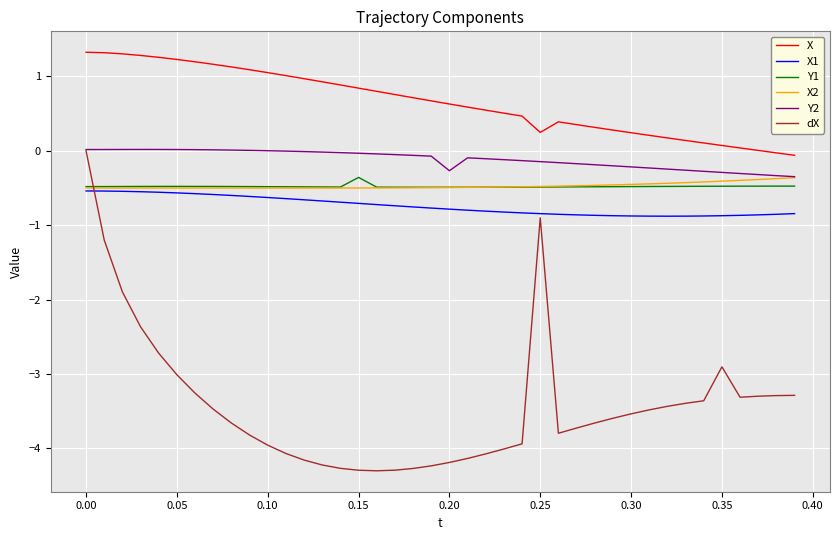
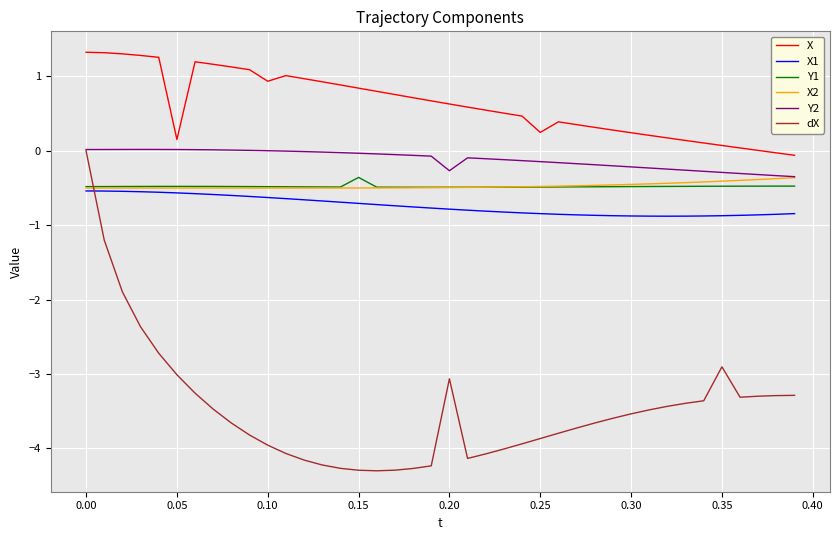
X, 0.05: 1.2 -> 0.2
X, 0.10: 1.1 -> 0.9
dX, 0.20: -4.2 -> -3.1
dX, 0.25: -0.9 -> -3.9
